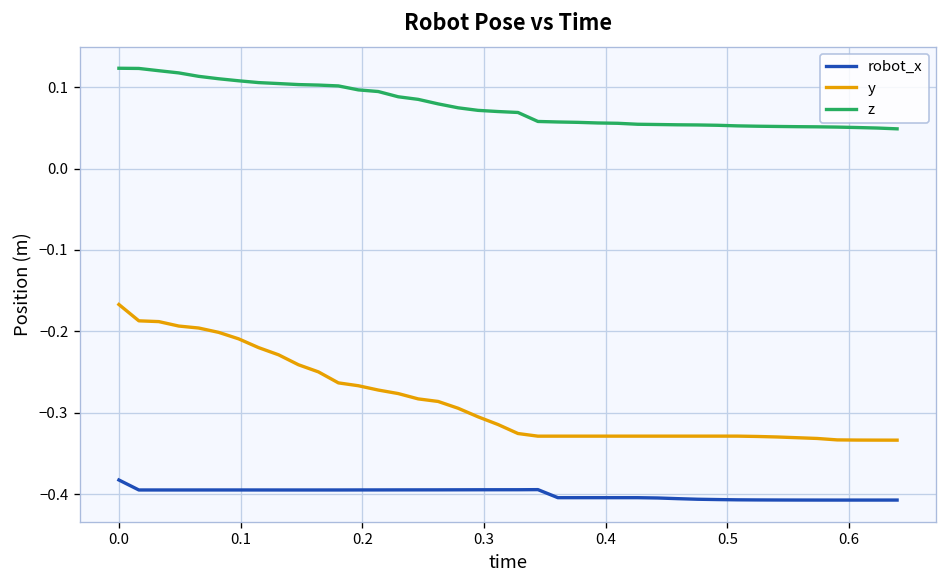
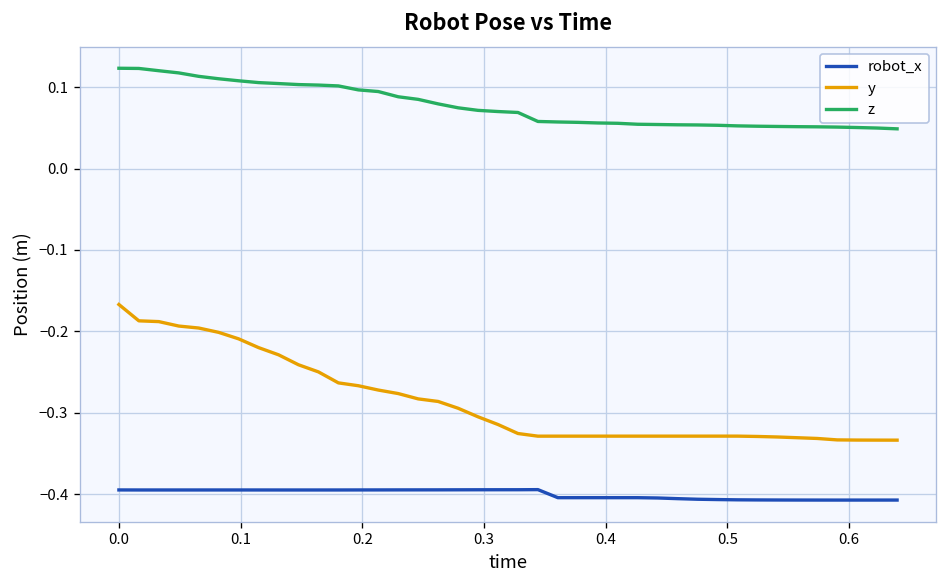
robot_x, 0.0: -0.38 -> -0.39
